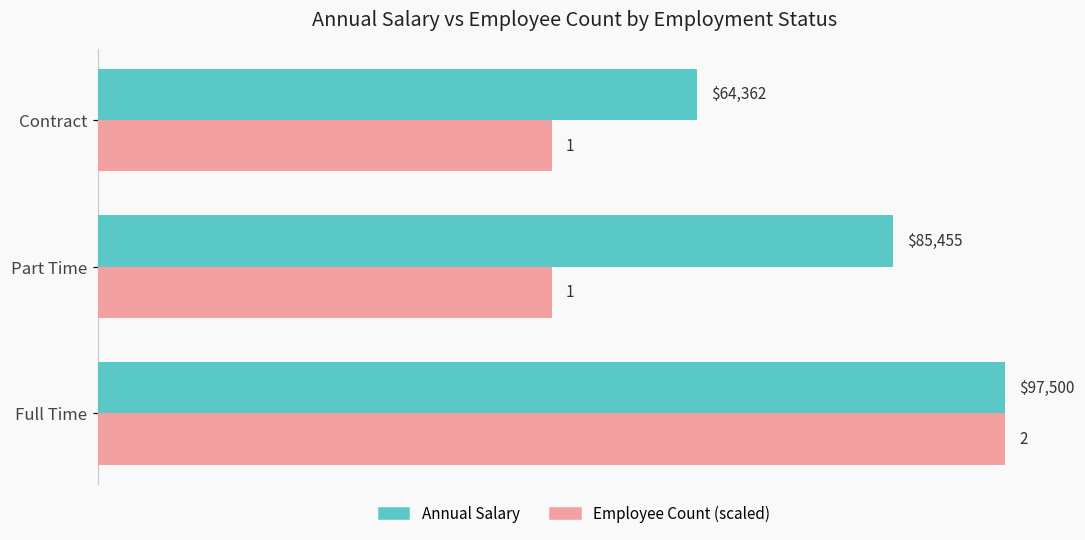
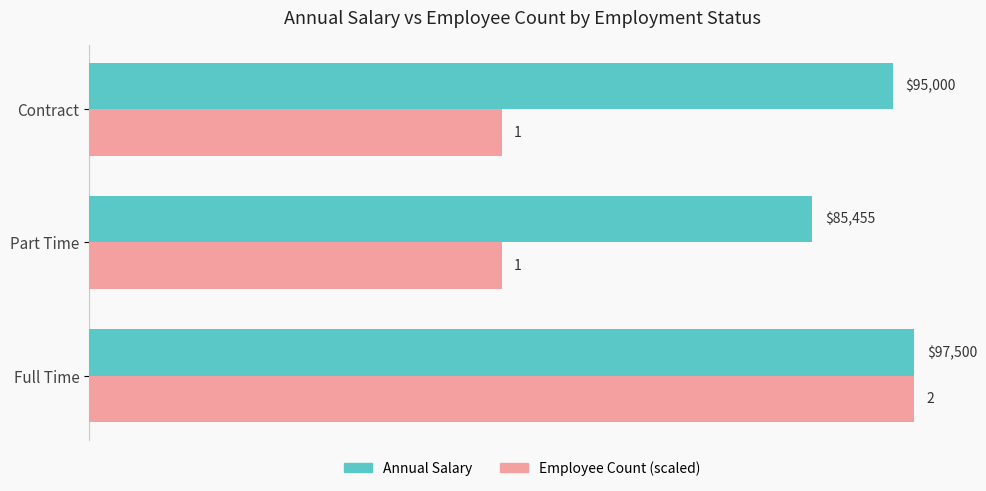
Annual Salary, Contract: $64,362 -> $95,000
